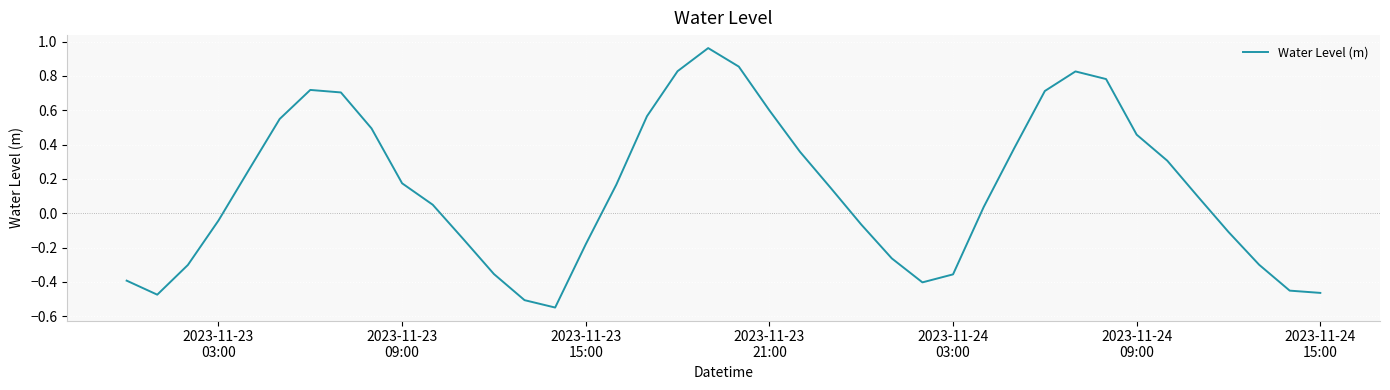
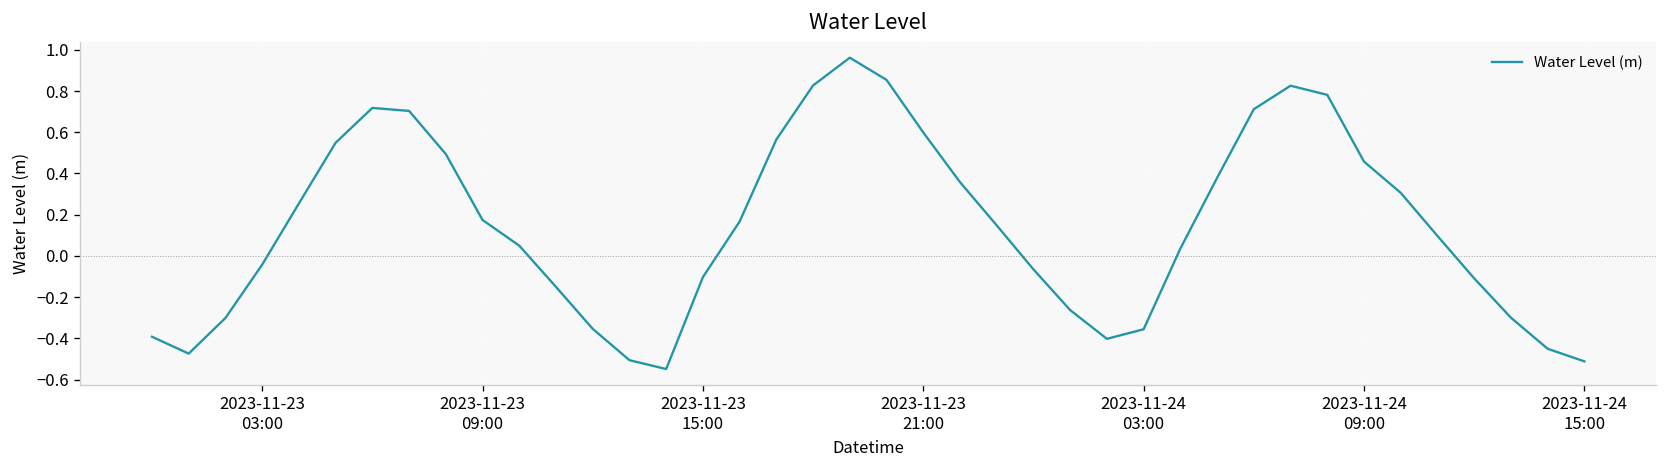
2023-11-23 15:00: -0.18 -> -0.10
2023-11-24 15:00: -0.46 -> -0.51
